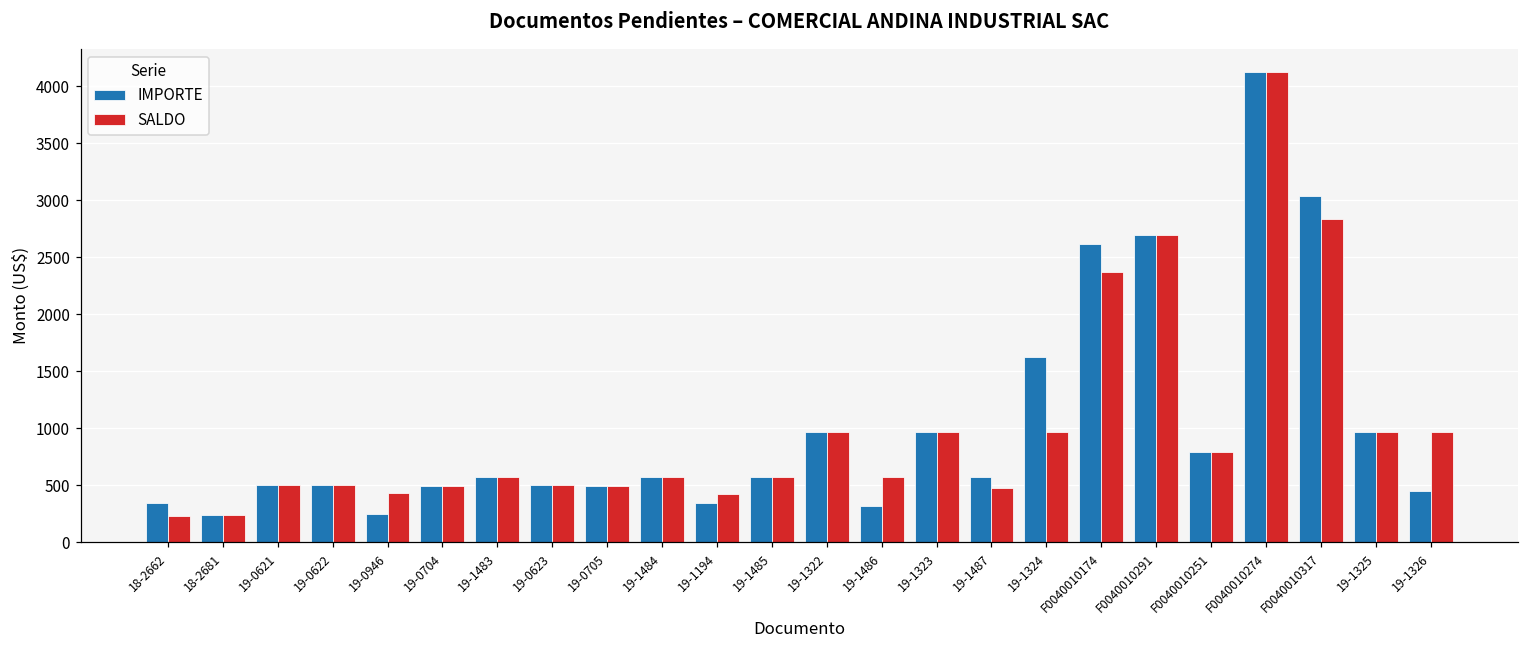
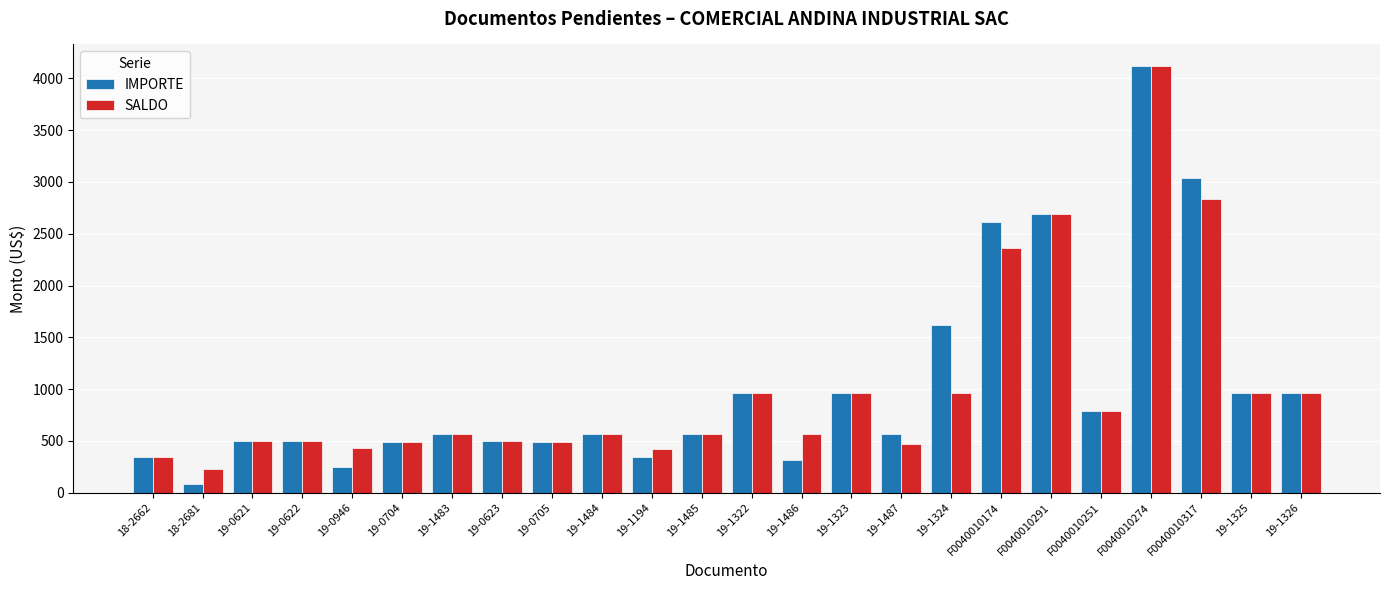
SALDO, 18-2662: 230 -> 340
IMPORTE, 18-2681: 230 -> 90
IMPORTE, 19-1326: 450 -> 960
